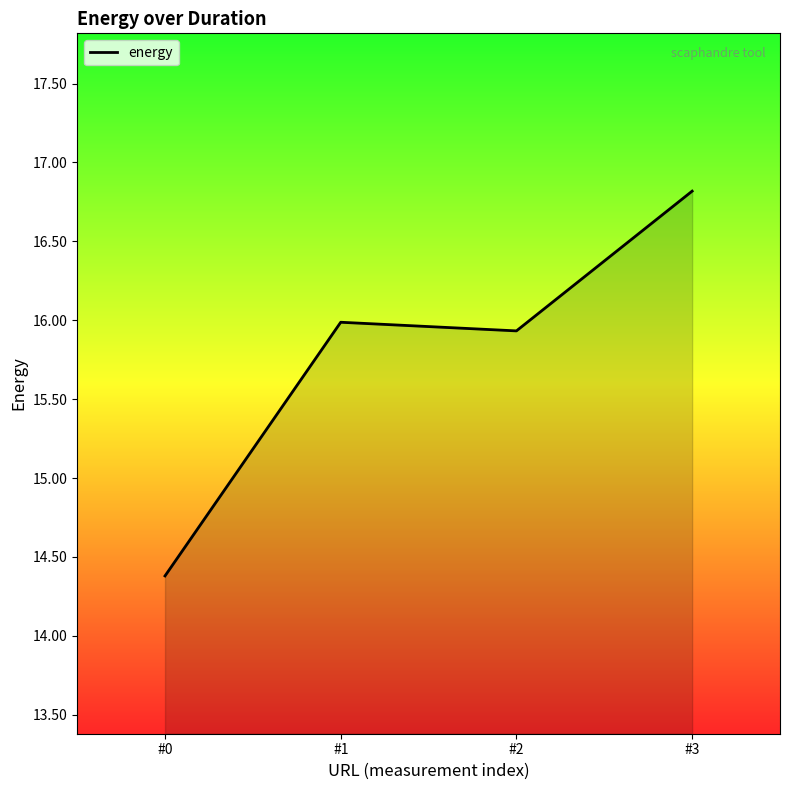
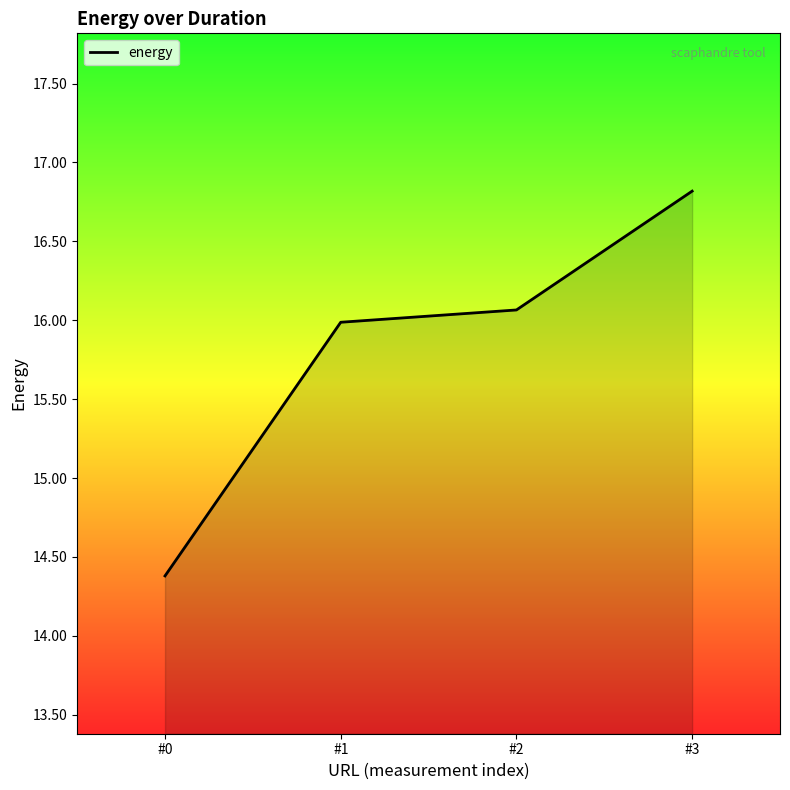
#2: 15.93 -> 16.07
